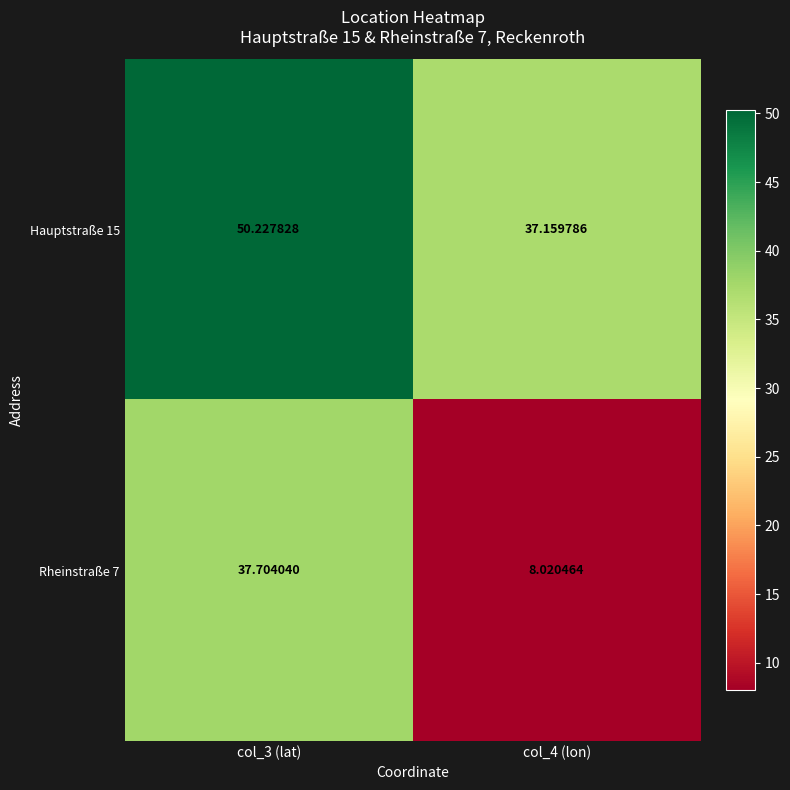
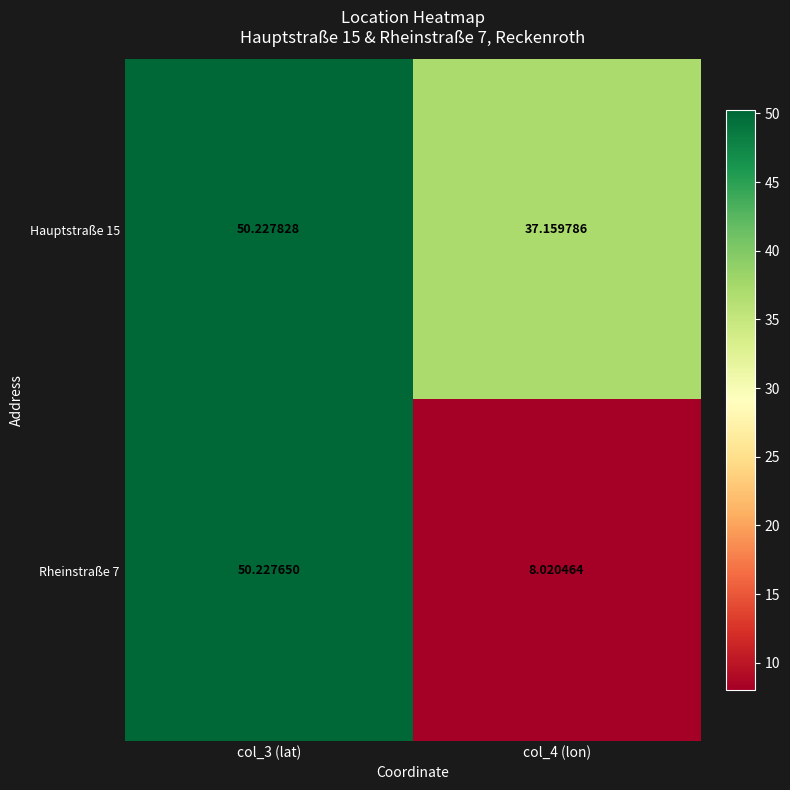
Rheinstraße 7, col_3 (lat): 37.704040 -> 50.227650
